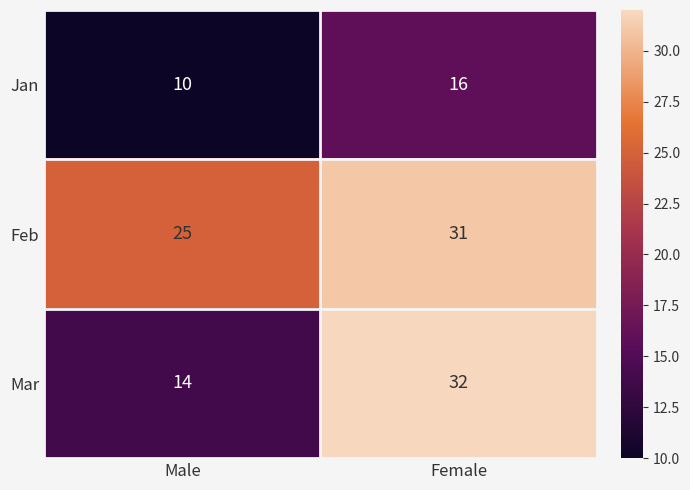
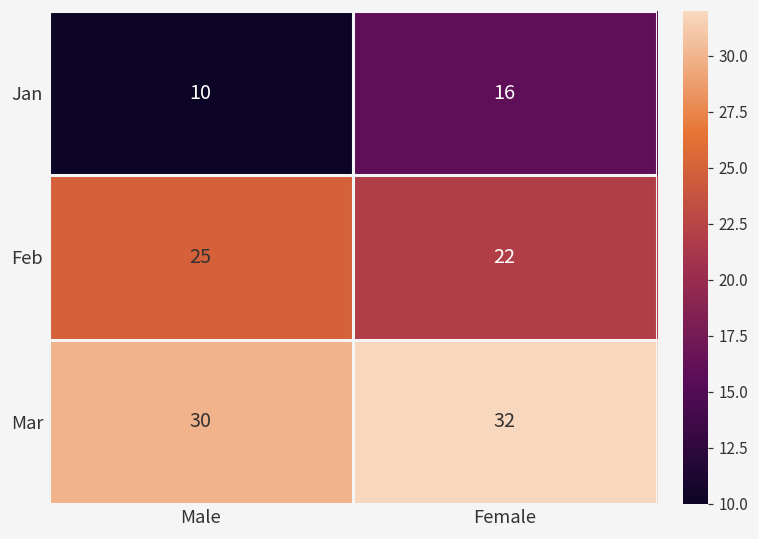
Feb, Female: 31 -> 22
Mar, Male: 14 -> 30
